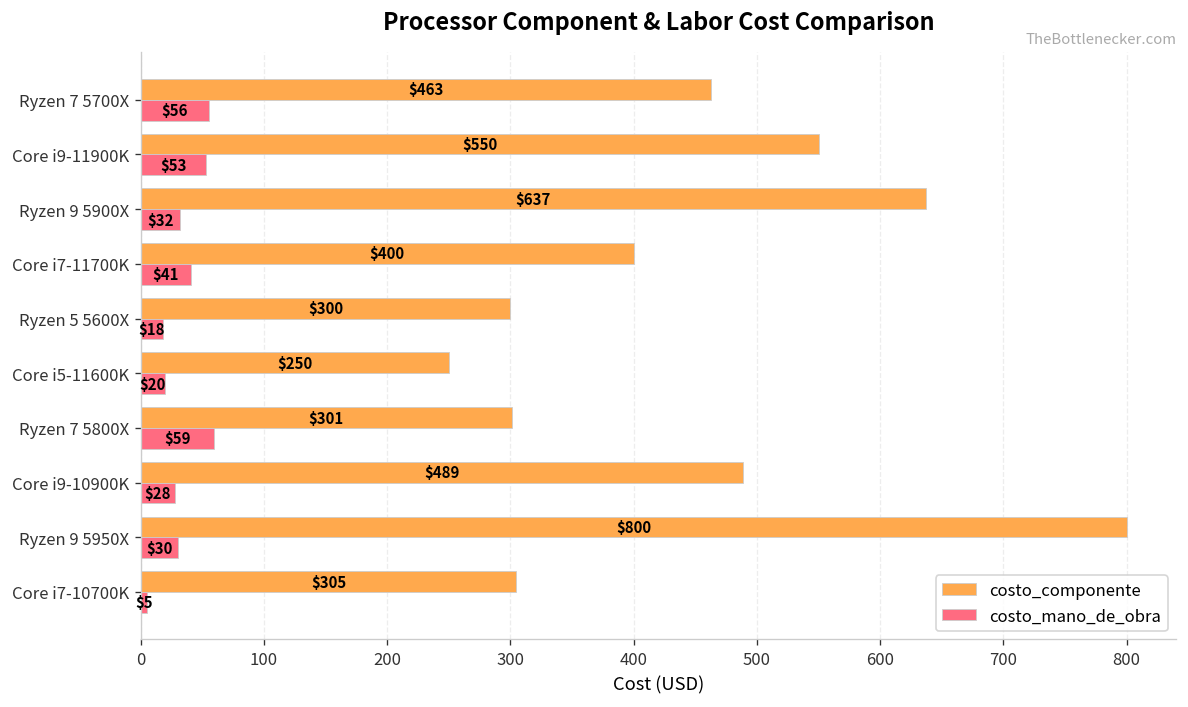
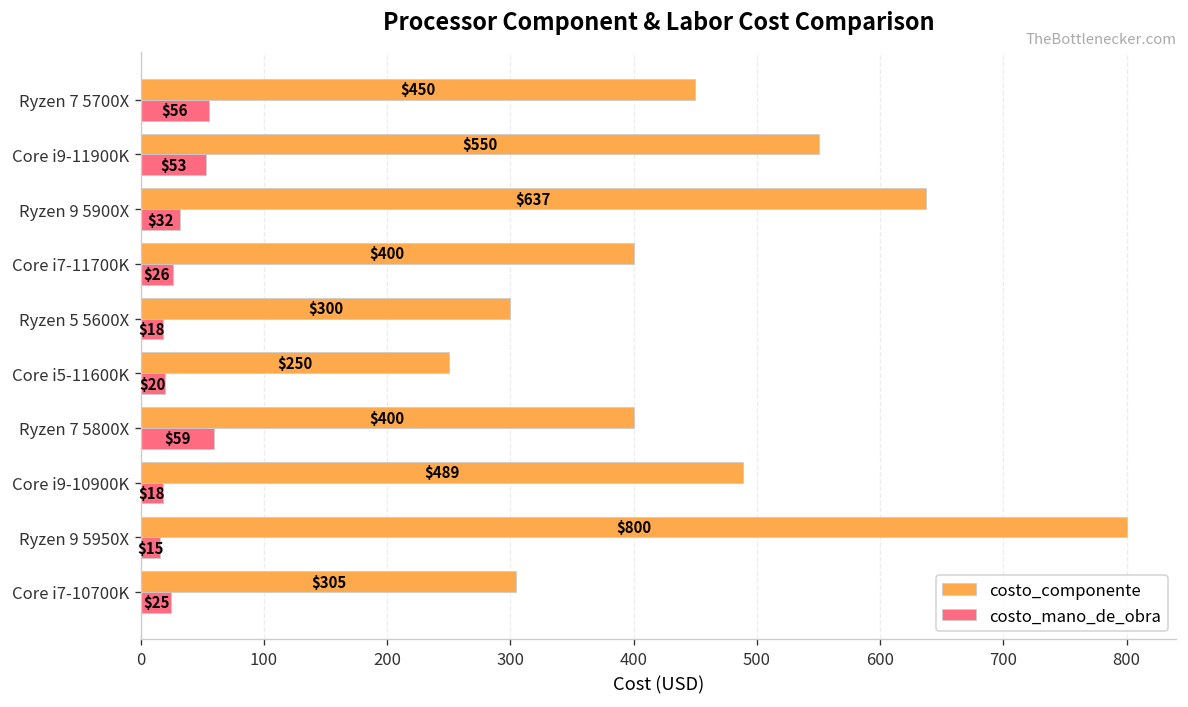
costo_componente, Ryzen 7 5700X: $463 -> $450
costo_mano_de_obra, Core i7-11700K: $41 -> $26
costo_componente, Ryzen 7 5800X: $301 -> $400
costo_mano_de_obra, Core i9-10900K: $28 -> $18
costo_mano_de_obra, Ryzen 9 5950X: $30 -> $15
costo_mano_de_obra, Core i7-10700K: $5 -> $25
